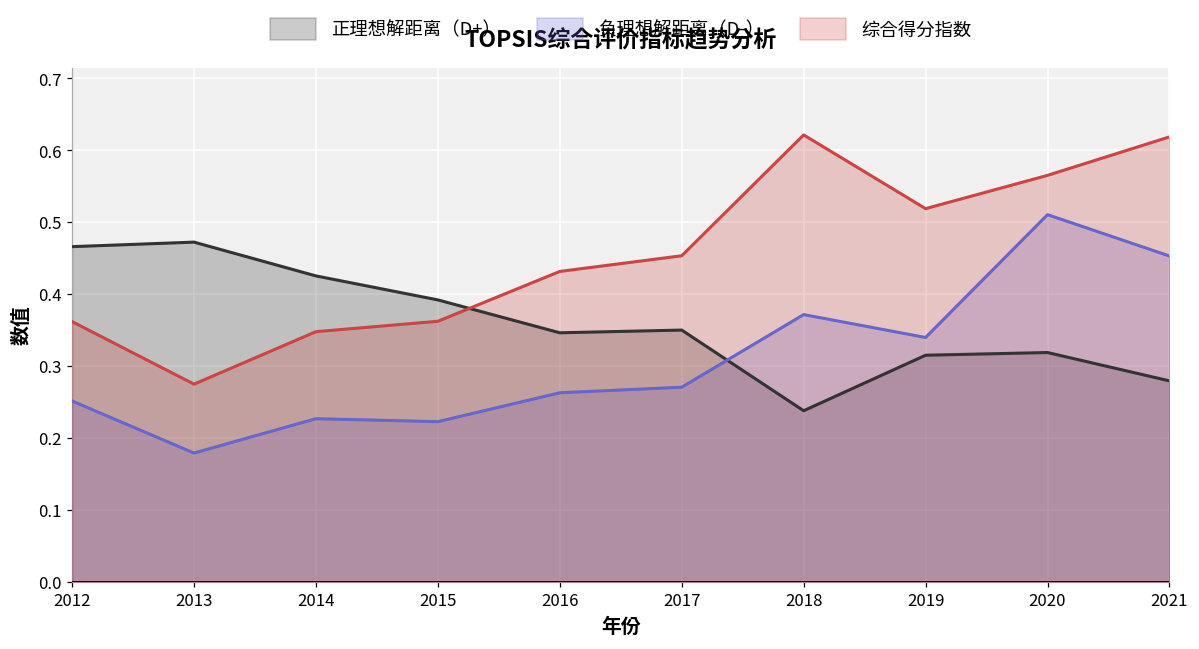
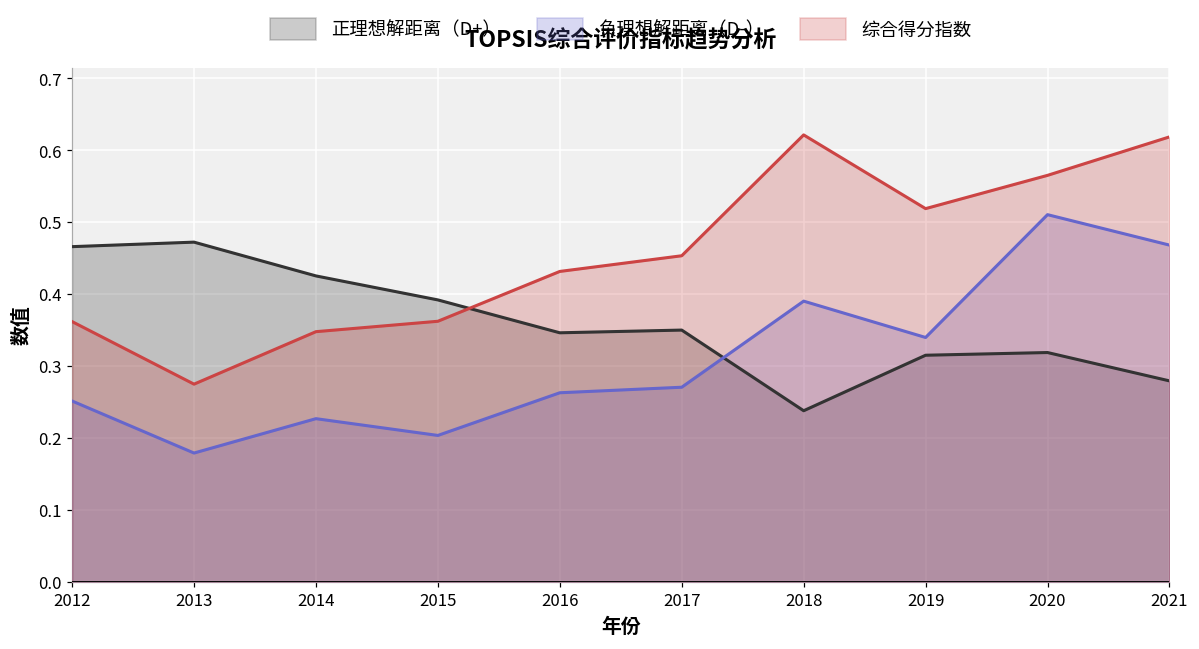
负理想解距离（D-）, 2015: 0.22 -> 0.20
负理想解距离（D-）, 2018: 0.37 -> 0.39
负理想解距离（D-）, 2021: 0.45 -> 0.47
